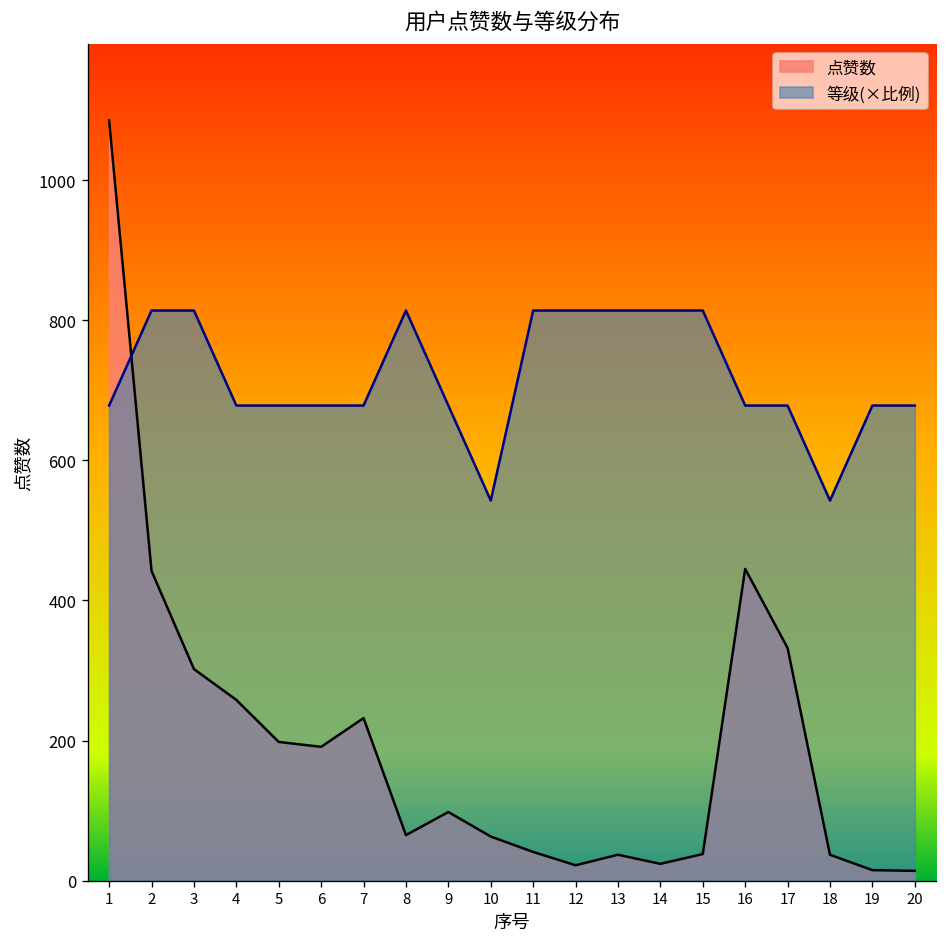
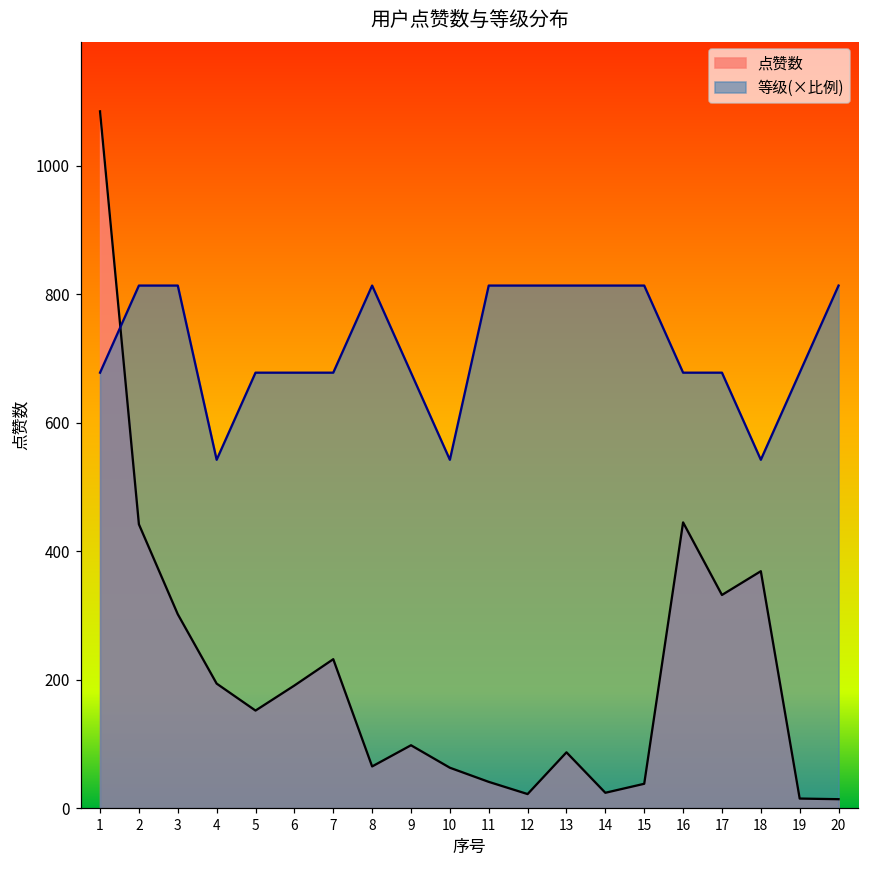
点赞数, 4: 260 -> 190
等级(×比例), 4: 680 -> 540
点赞数, 5: 200 -> 150
点赞数, 13: 40 -> 90
点赞数, 18: 40 -> 370
等级(×比例), 20: 680 -> 810
